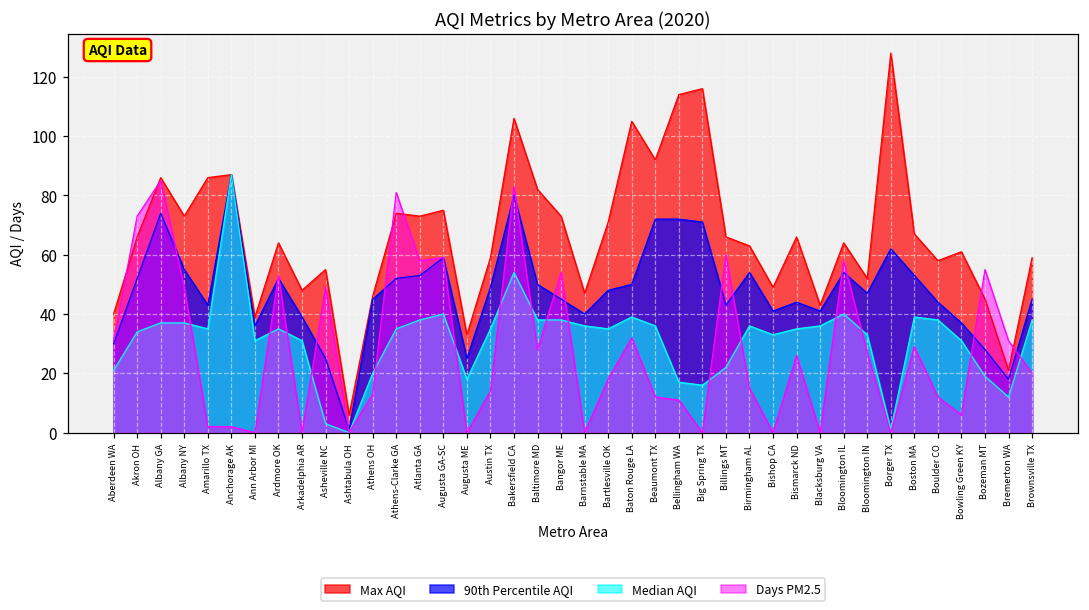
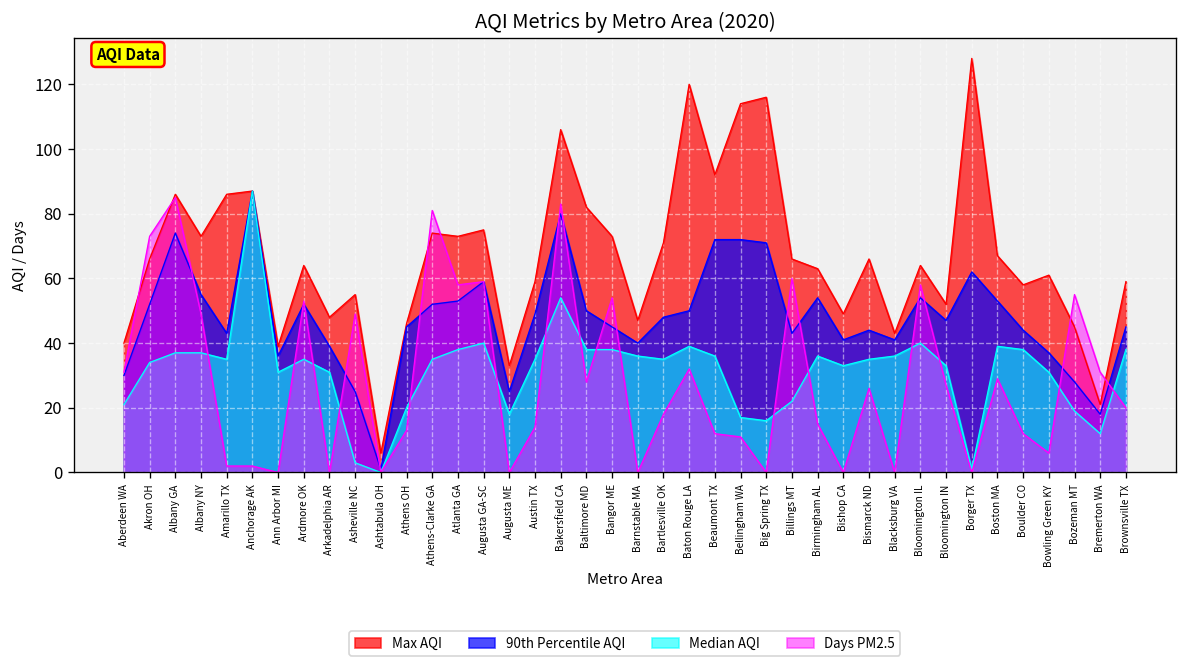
Max AQI, Baton Rouge LA: 105 -> 120
